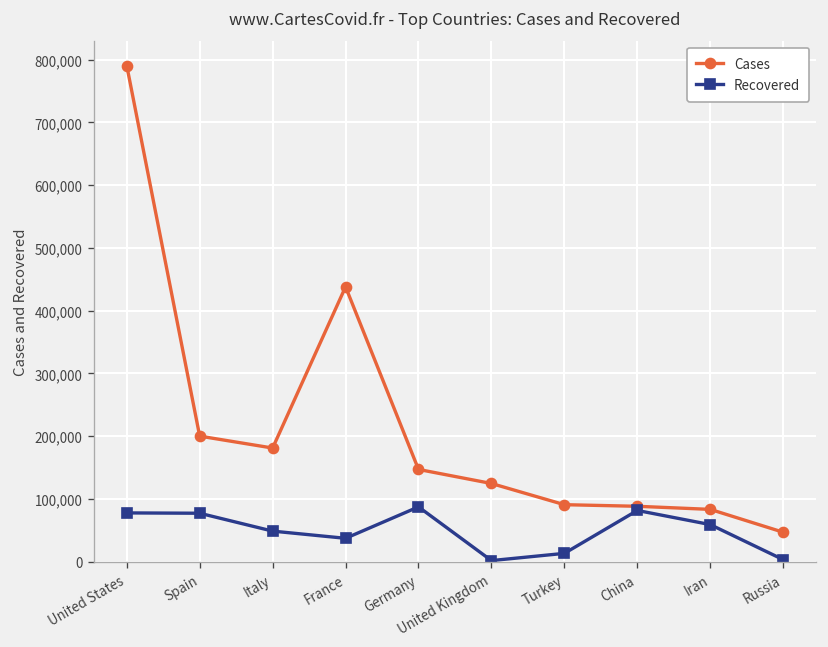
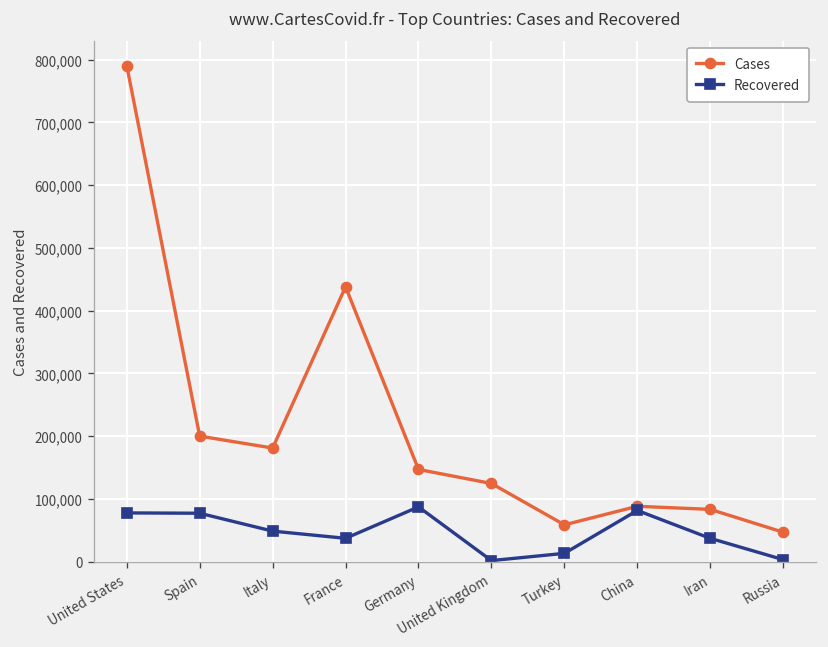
Cases, Turkey: 90,000 -> 60,000
Recovered, Iran: 60,000 -> 40,000
